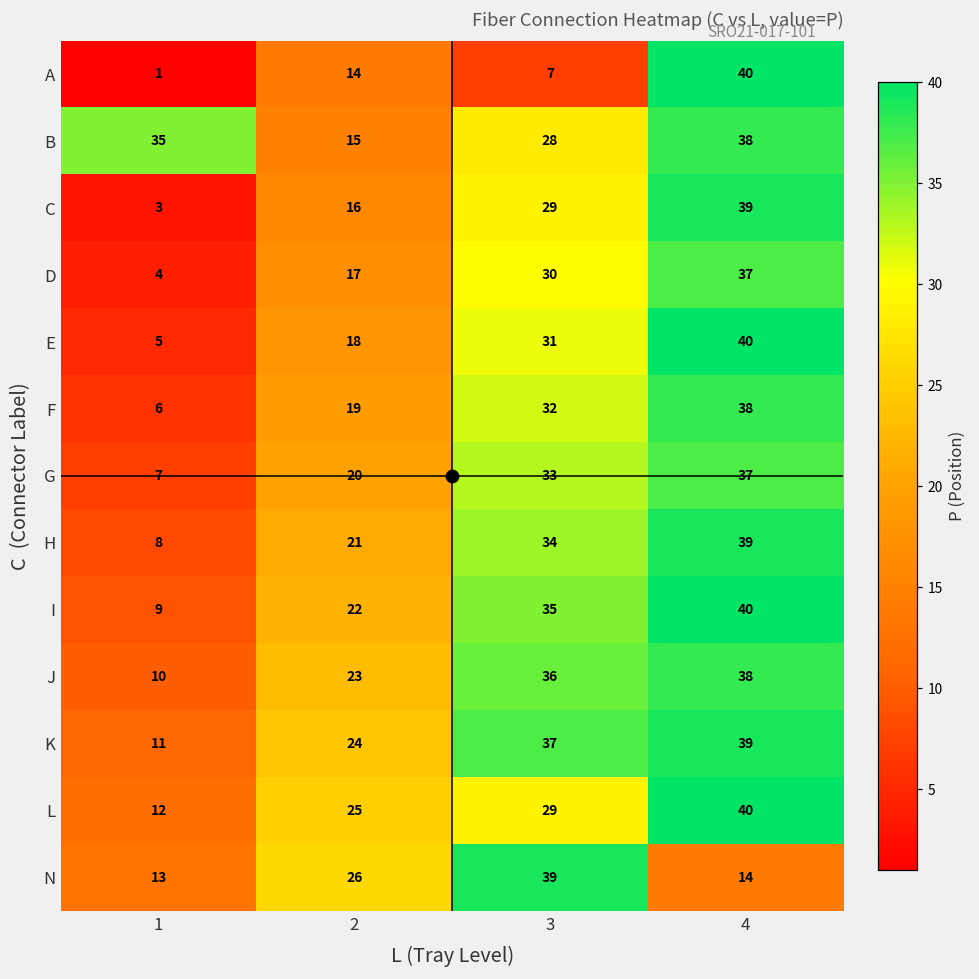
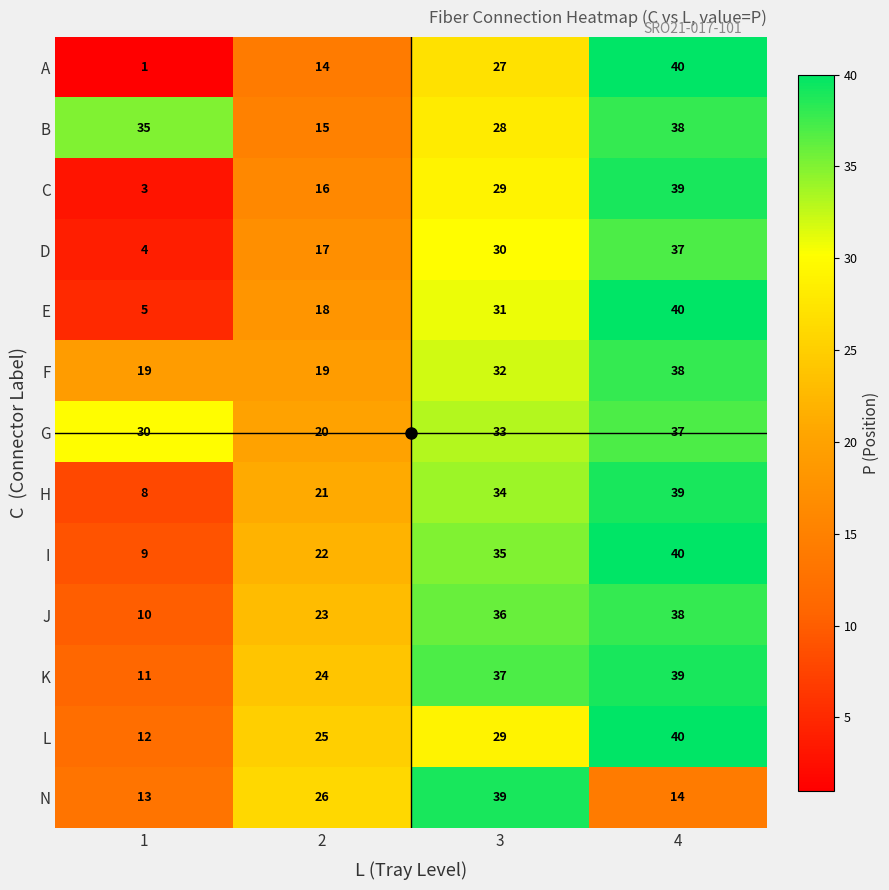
A, 3: 7 -> 27
F, 1: 6 -> 19
G, 1: 7 -> 30
